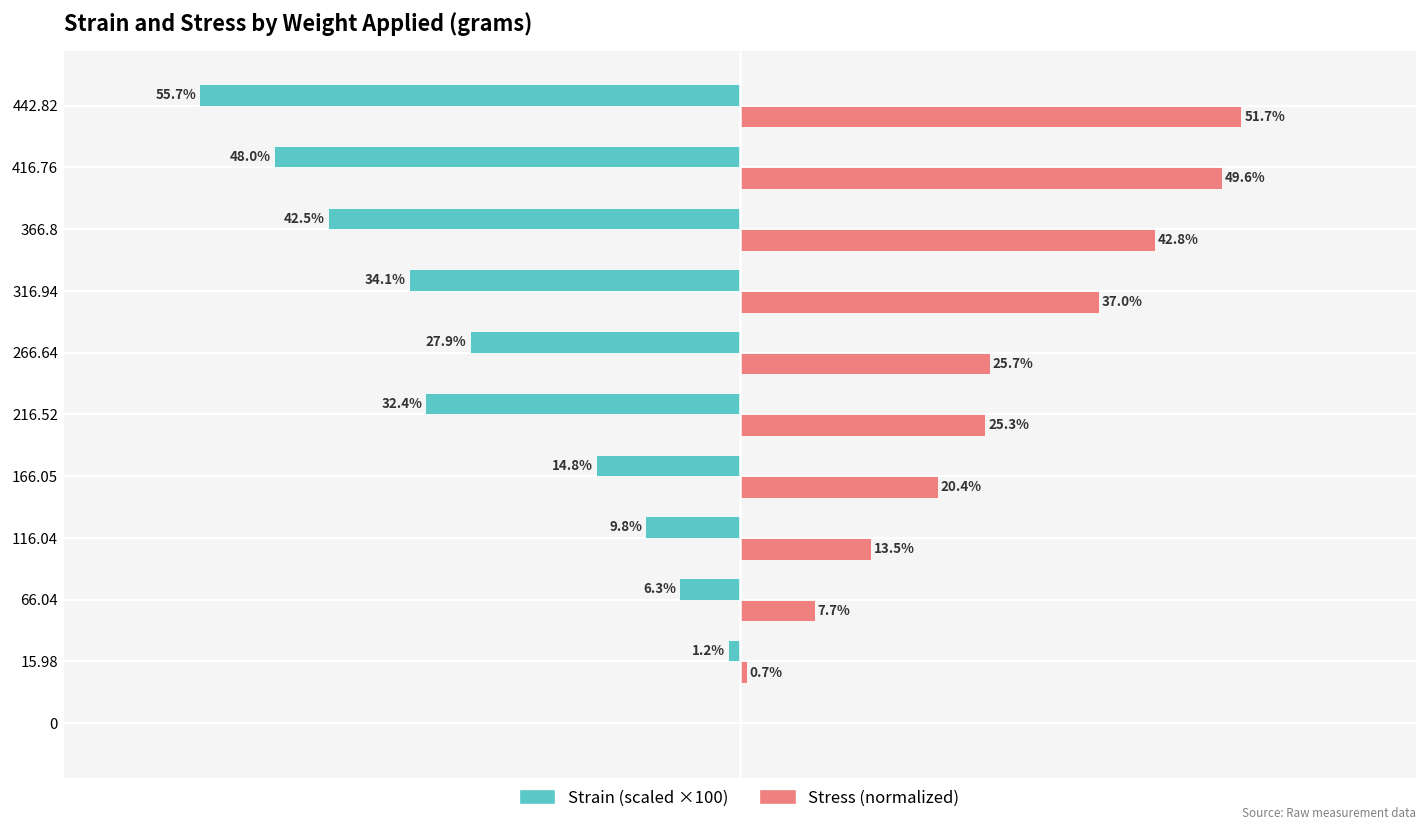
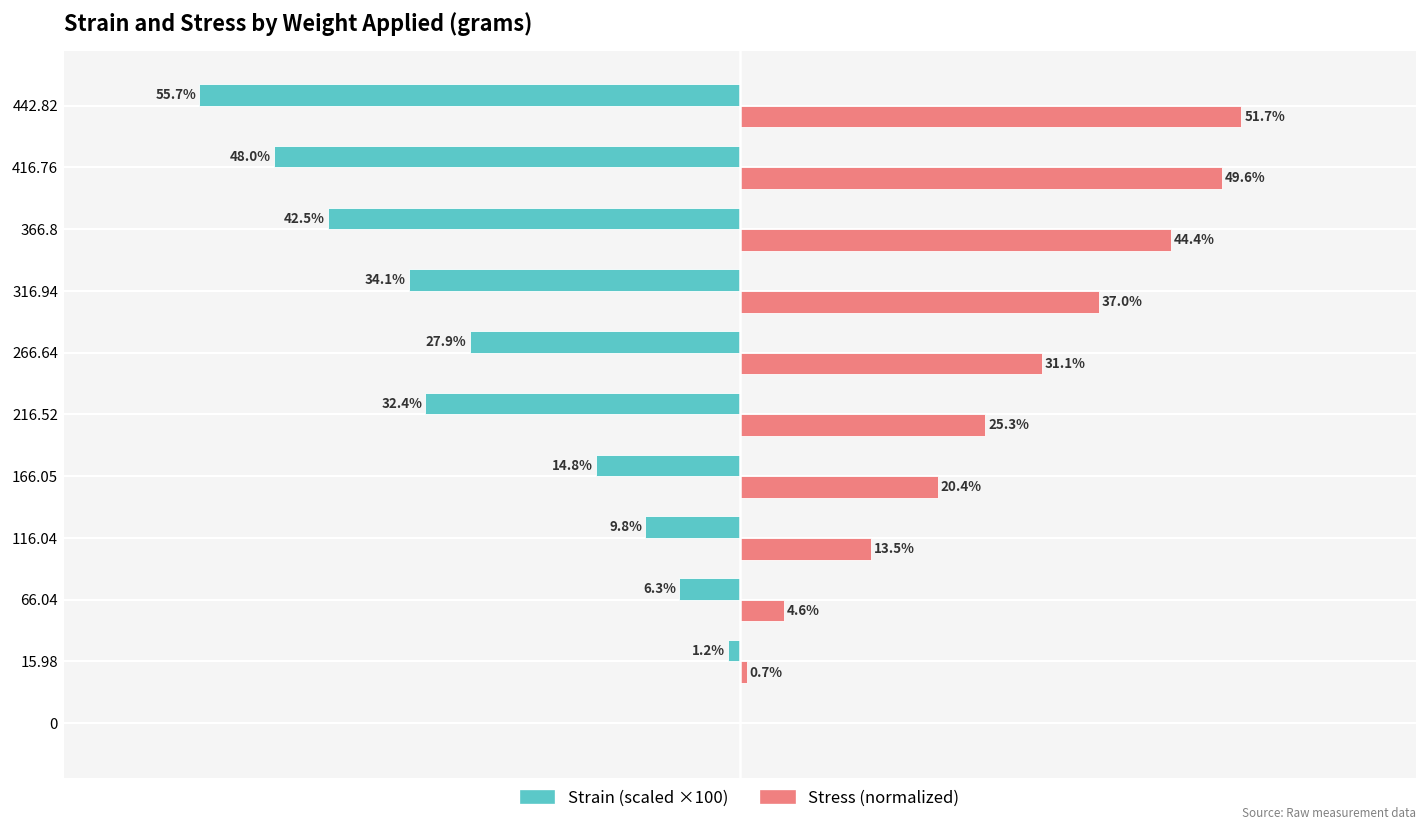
Stress (normalized), 366.8: 42.8% -> 44.4%
Stress (normalized), 266.64: 25.7% -> 31.1%
Stress (normalized), 66.04: 7.7% -> 4.6%
